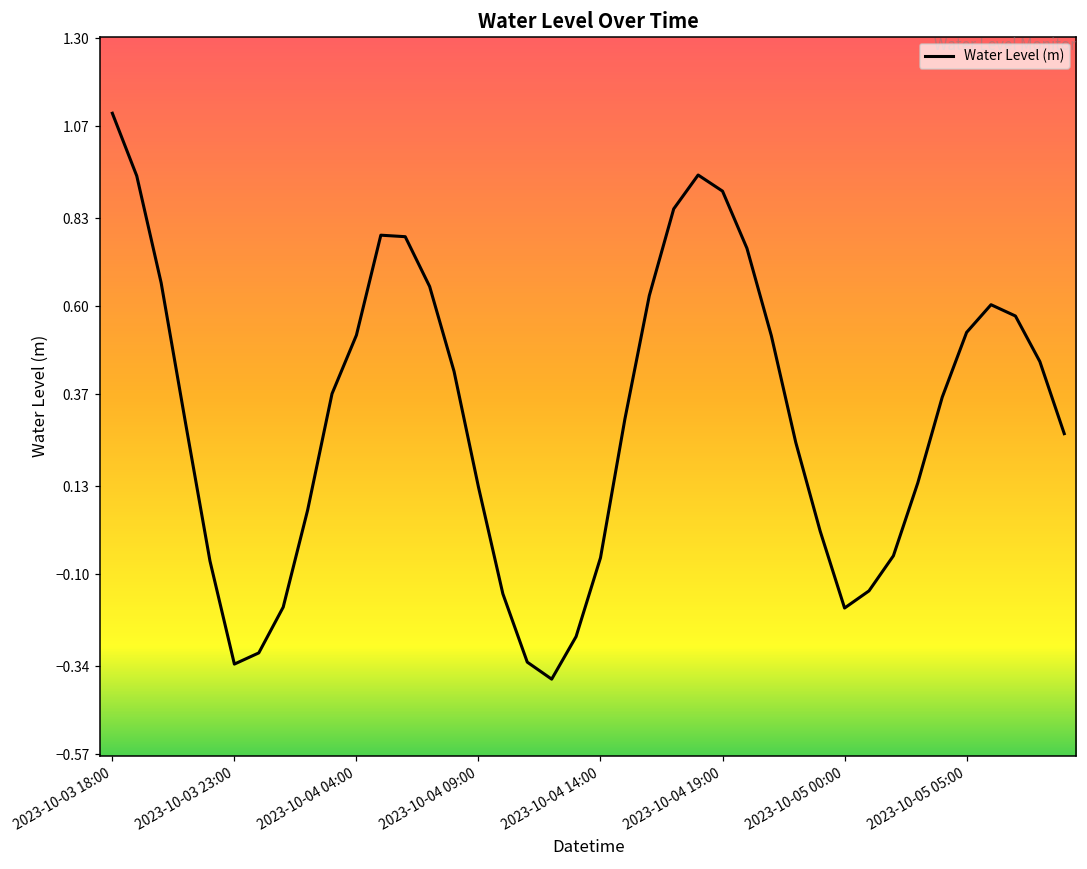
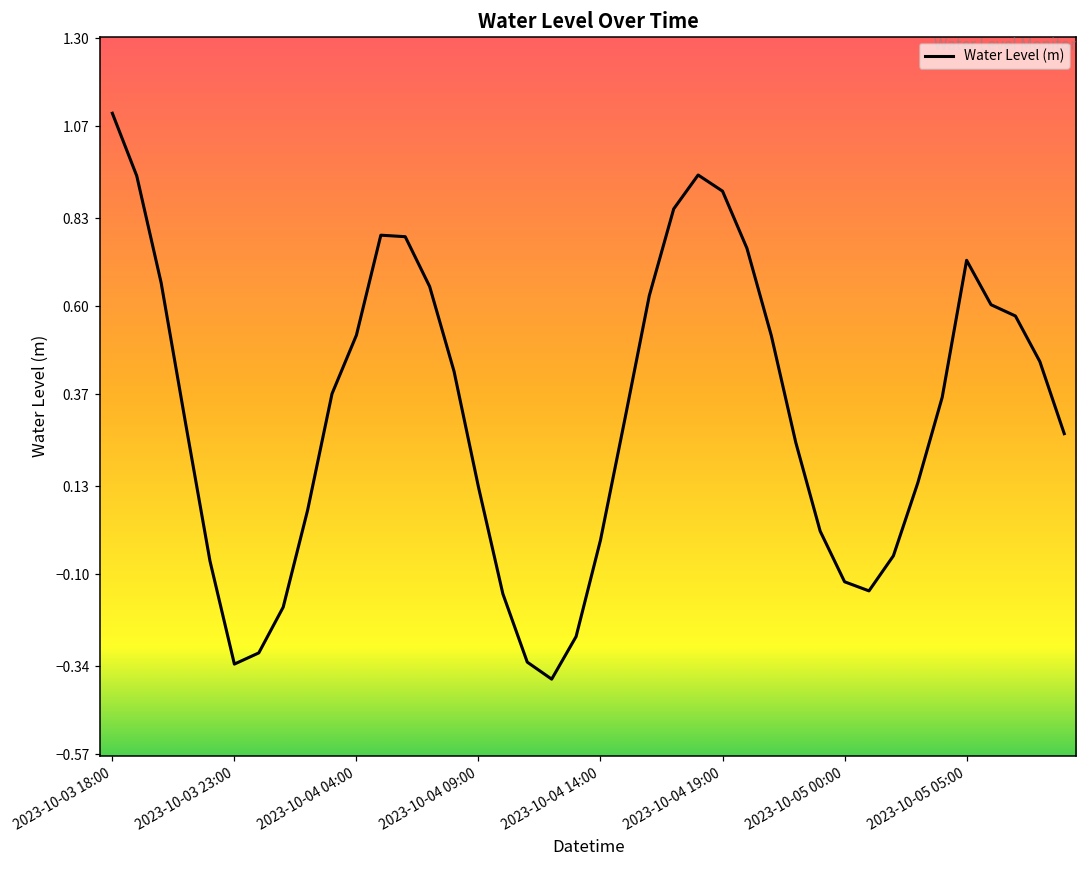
2023-10-04 14:00: -0.06 -> -0.01
2023-10-05 00:00: -0.19 -> -0.12
2023-10-05 05:00: 0.53 -> 0.72
